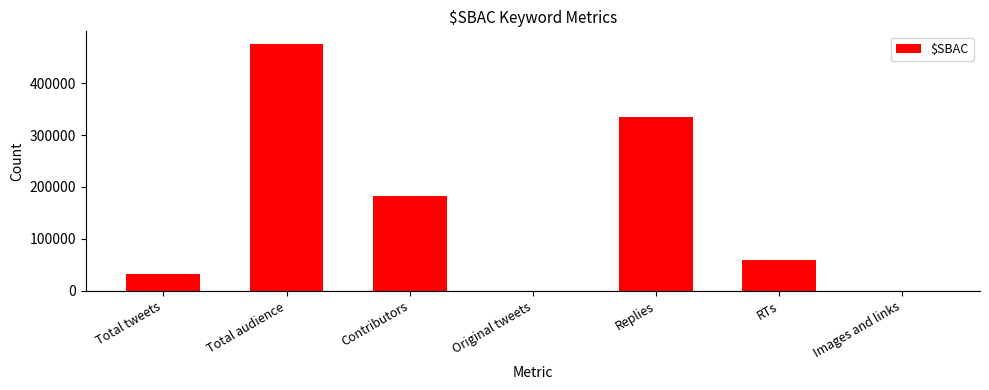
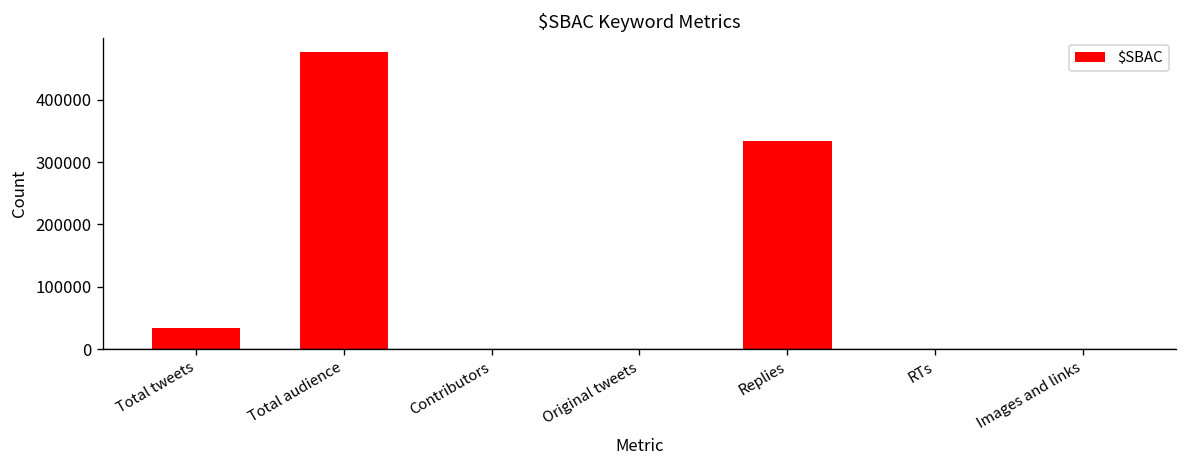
Contributors: 180000 -> 0
RTs: 60000 -> 0
